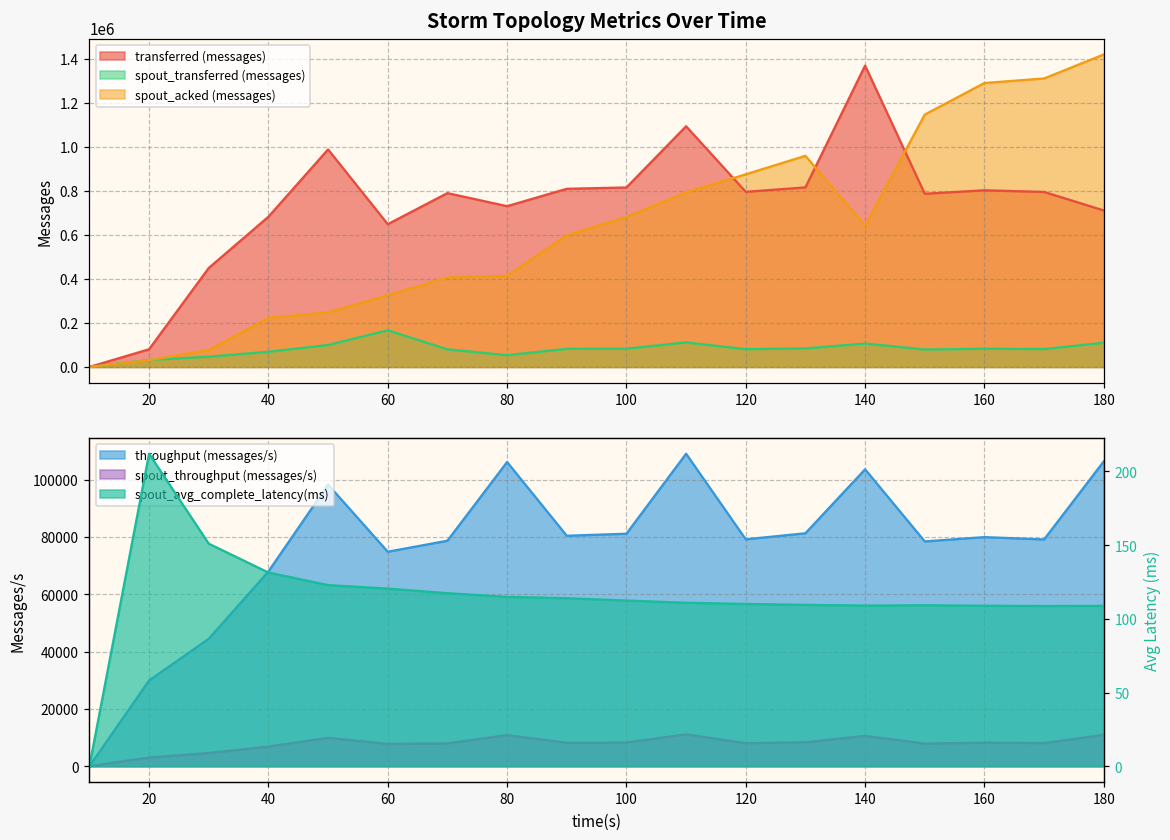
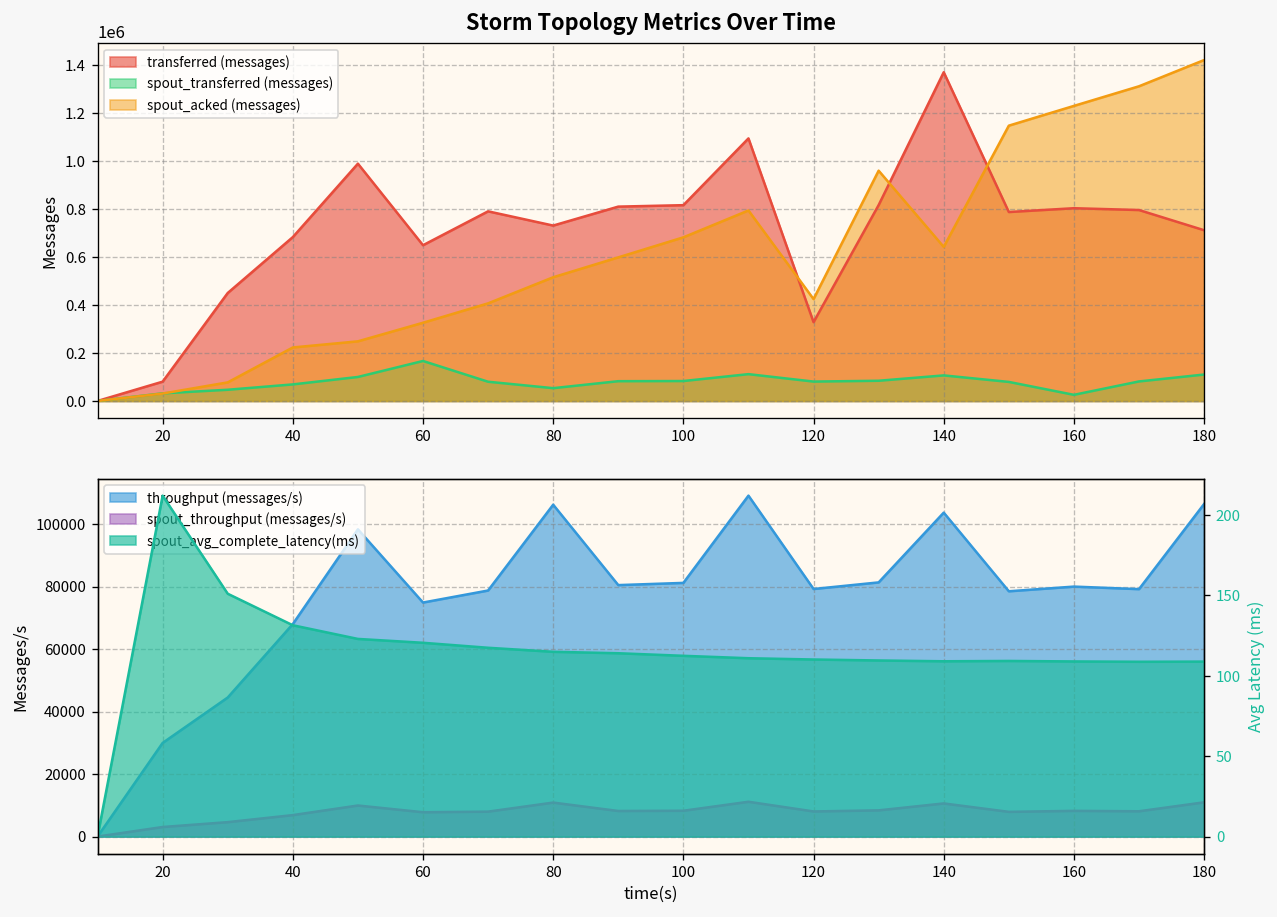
Storm Topology Metrics Over Time, spout_acked (messages), 80: 410000 -> 520000
Storm Topology Metrics Over Time, transferred (messages), 120: 800000 -> 330000
Storm Topology Metrics Over Time, spout_acked (messages), 120: 870000 -> 420000
Storm Topology Metrics Over Time, spout_transferred (messages), 160: 80000 -> 30000
Storm Topology Metrics Over Time, spout_acked (messages), 160: 1290000 -> 1230000
